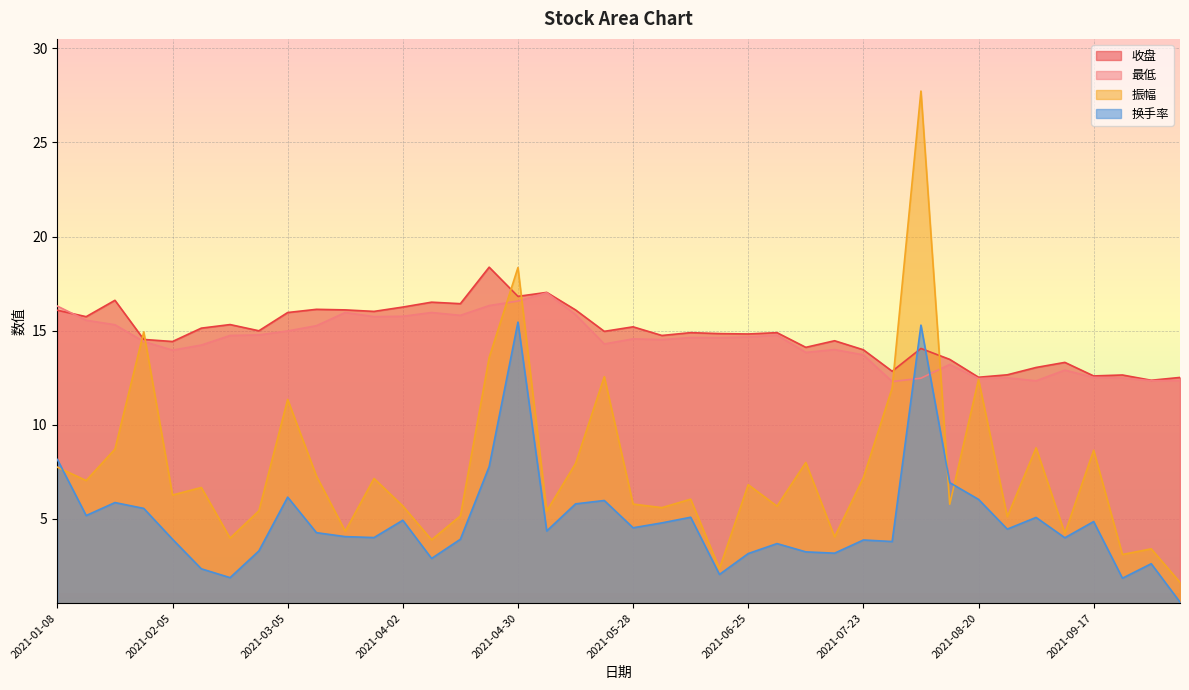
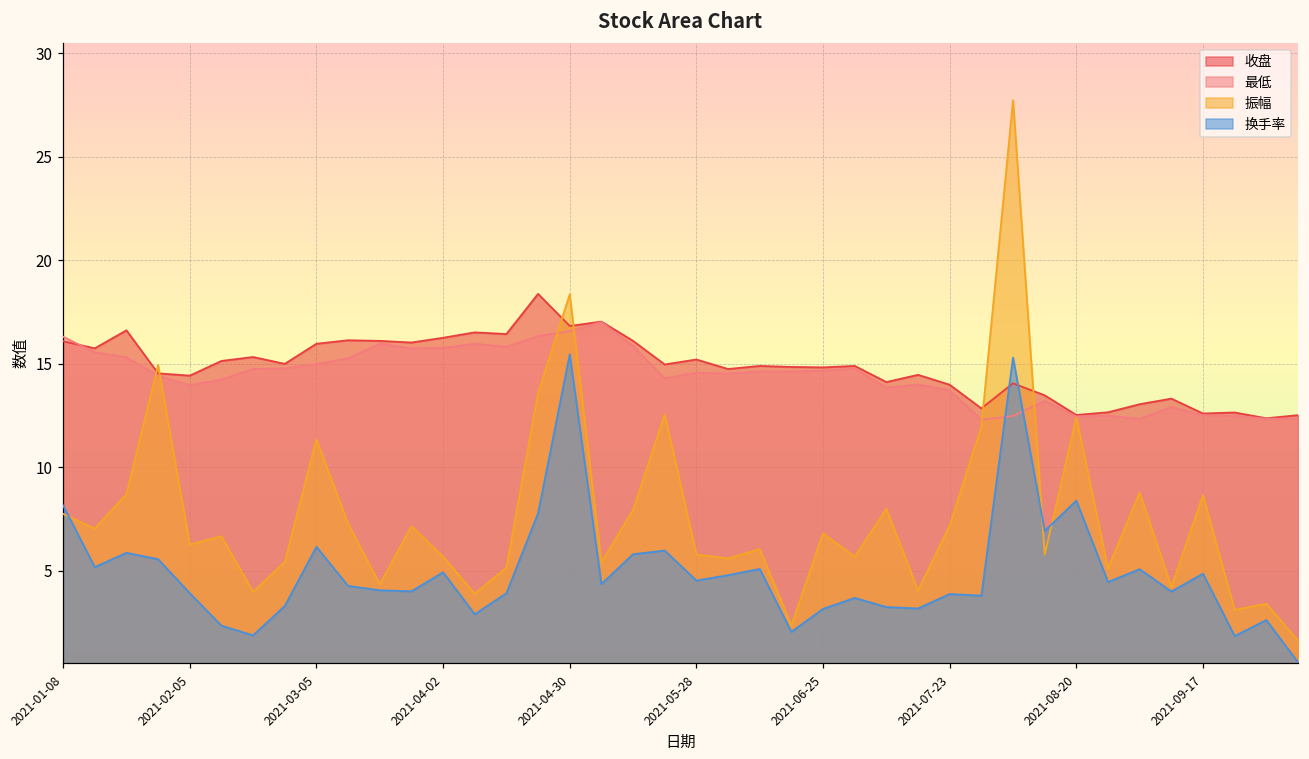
换手率, 2021-08-20: 6.0 -> 8.4
